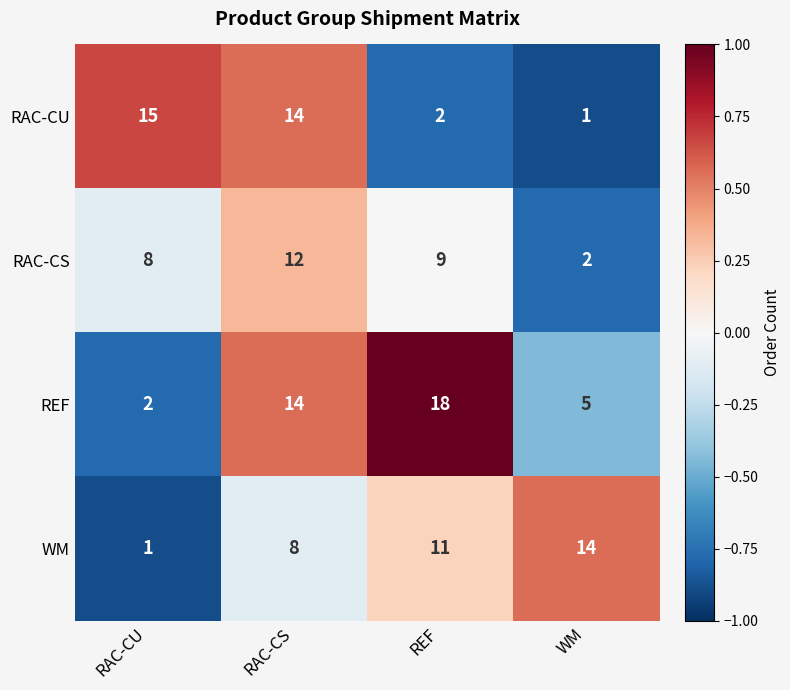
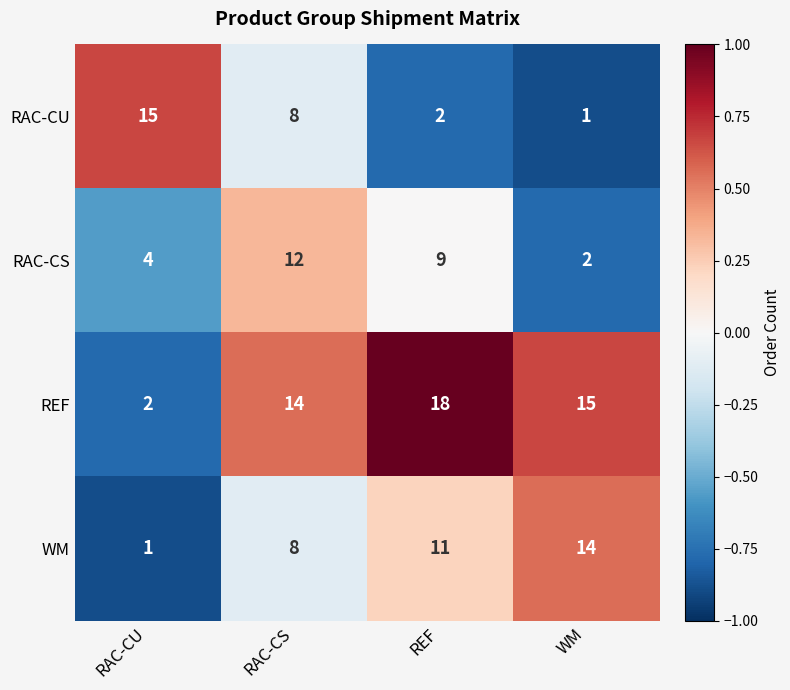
RAC-CU, RAC-CS: 14 -> 8
RAC-CS, RAC-CU: 8 -> 4
REF, WM: 5 -> 15
